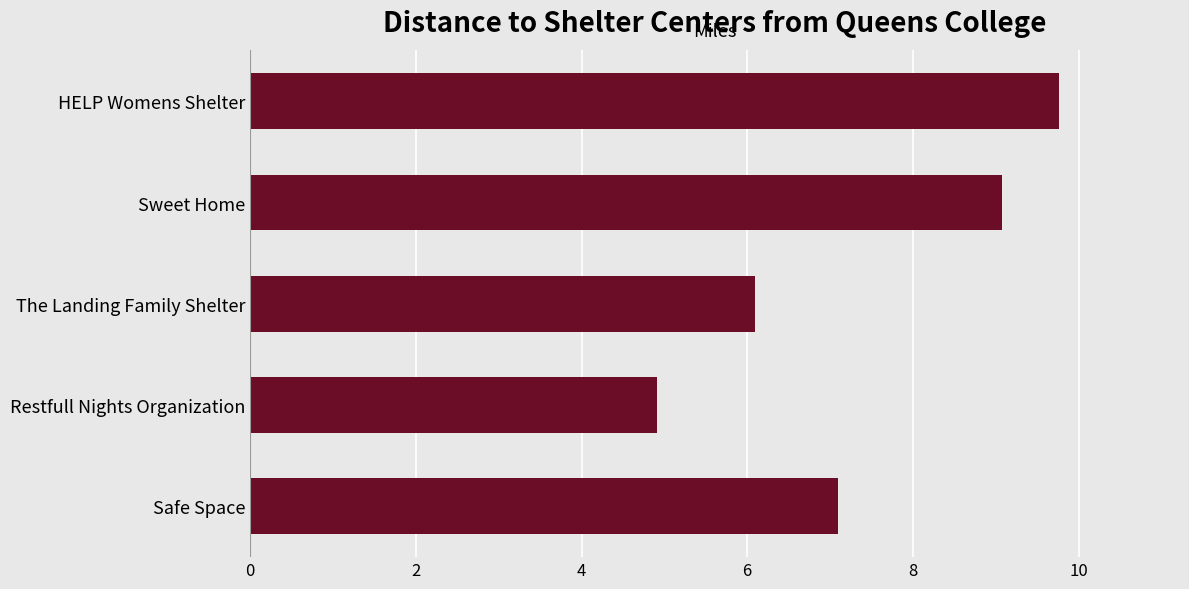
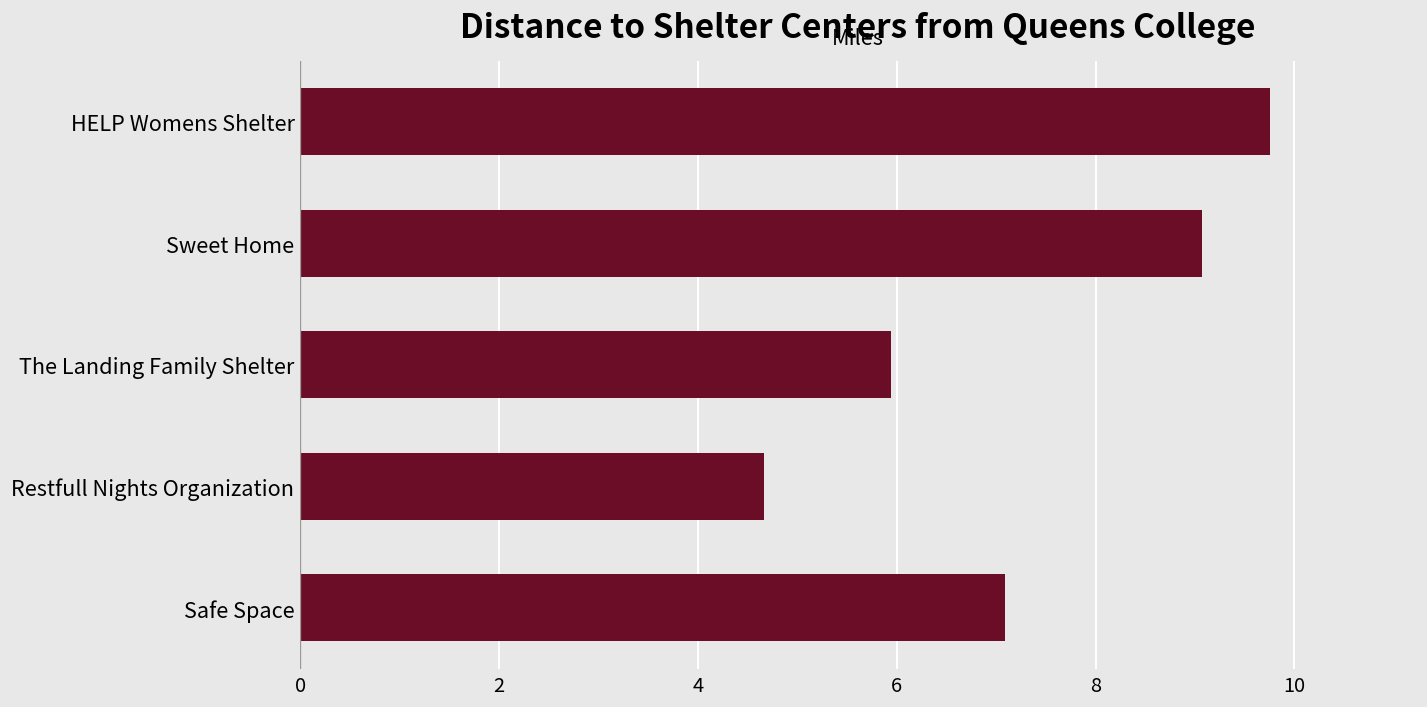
The Landing Family Shelter: 6.1 -> 5.9
Restfull Nights Organization: 4.9 -> 4.7
